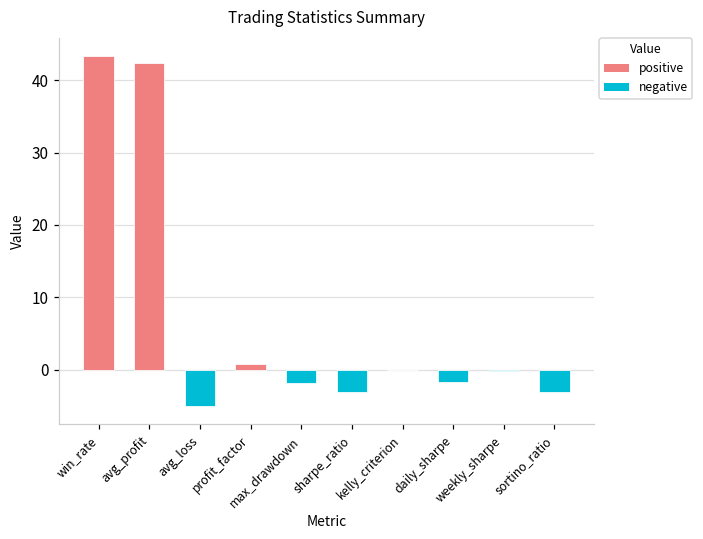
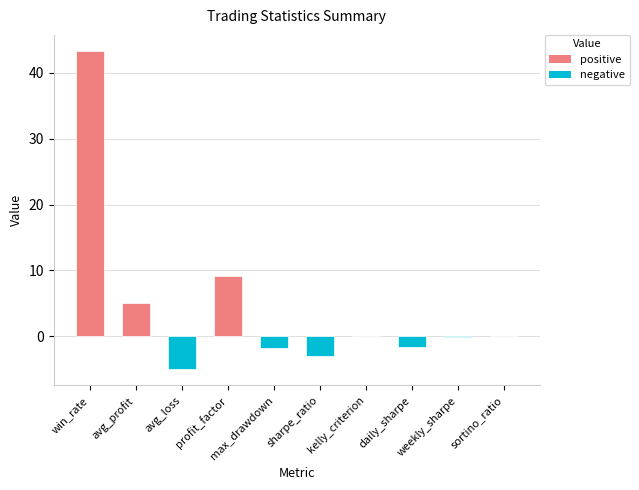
avg_profit: 42 -> 5
profit_factor: 1 -> 9
sortino_ratio: -3 -> 0
